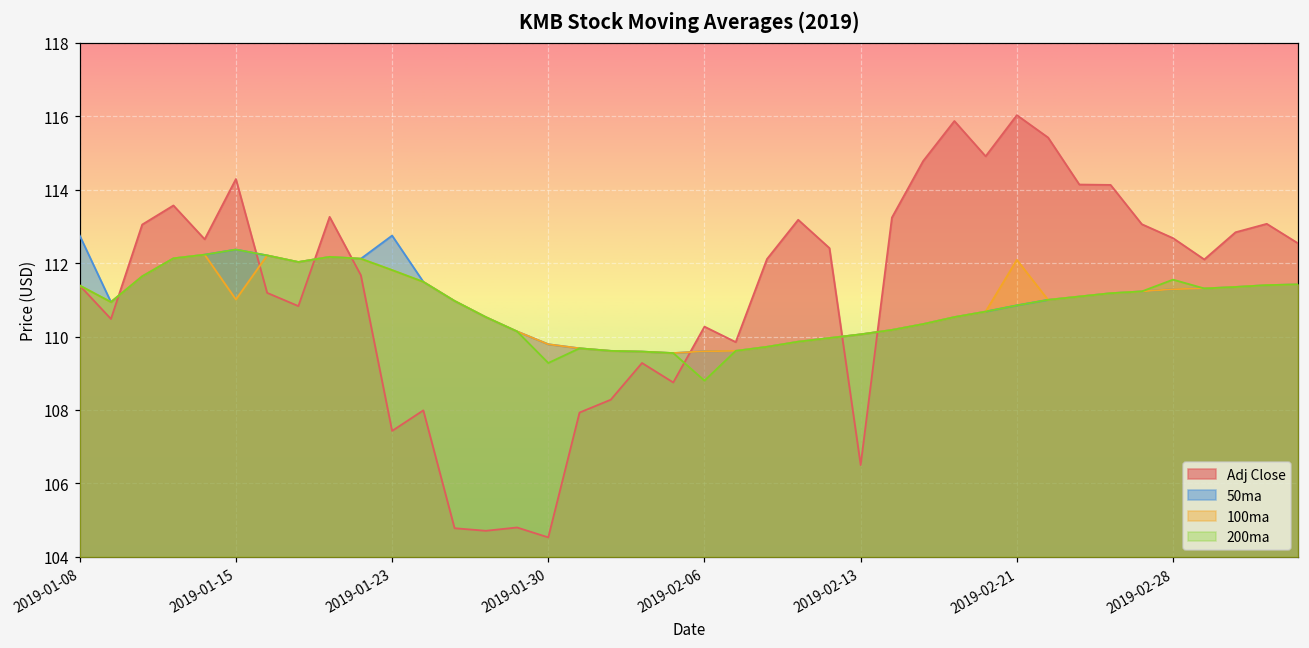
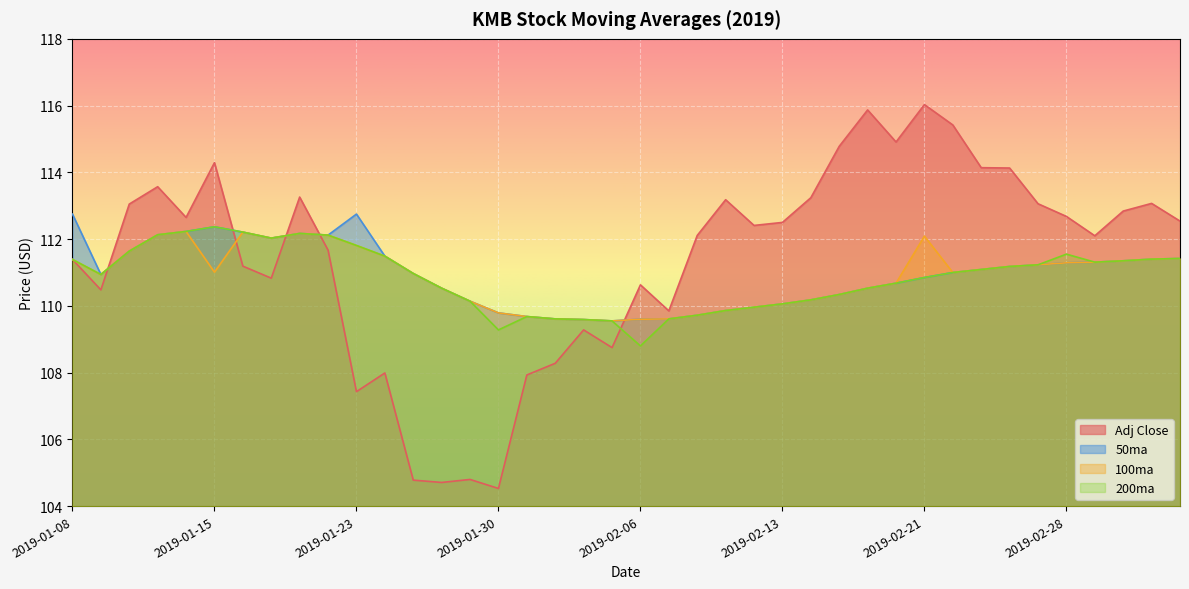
Adj Close, 2019-02-06: 110.3 -> 110.6
Adj Close, 2019-02-13: 106.5 -> 112.5
